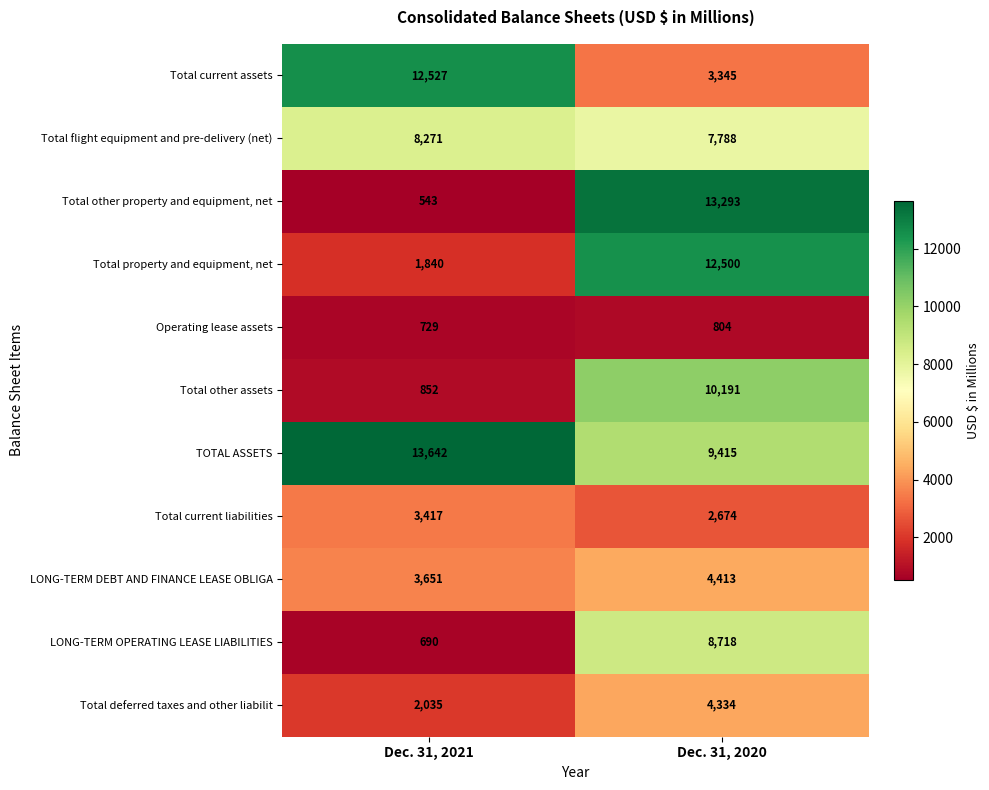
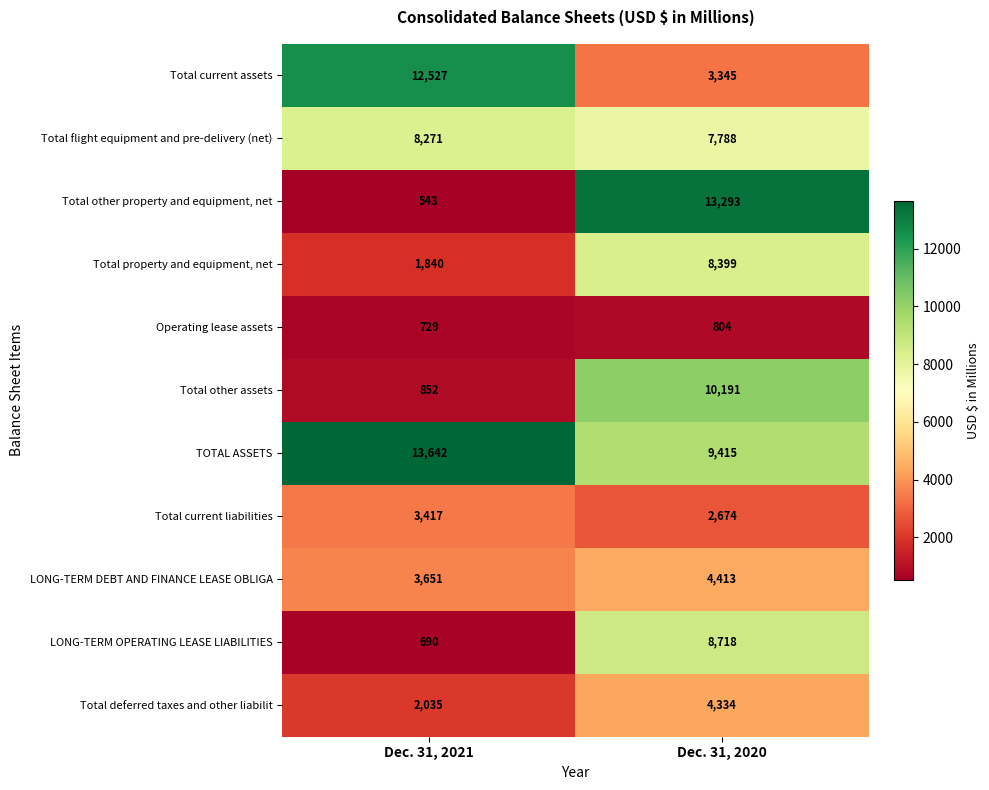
Total property and equipment, net, Dec. 31, 2020: 12,500 -> 8,399
